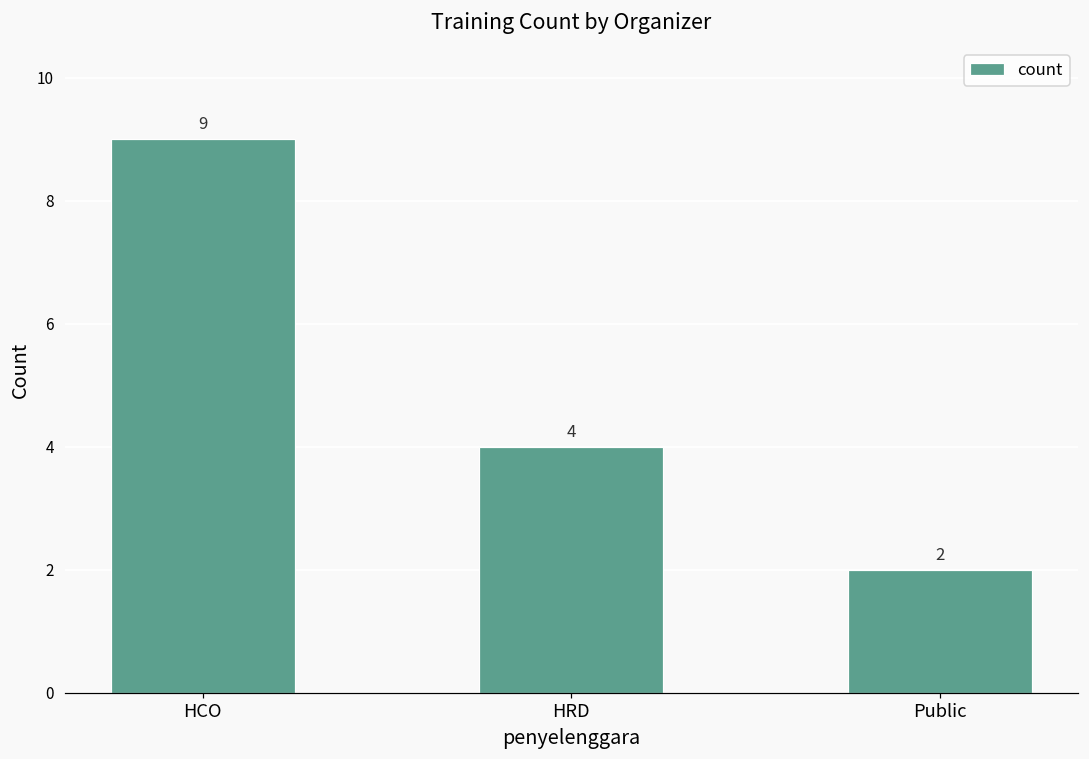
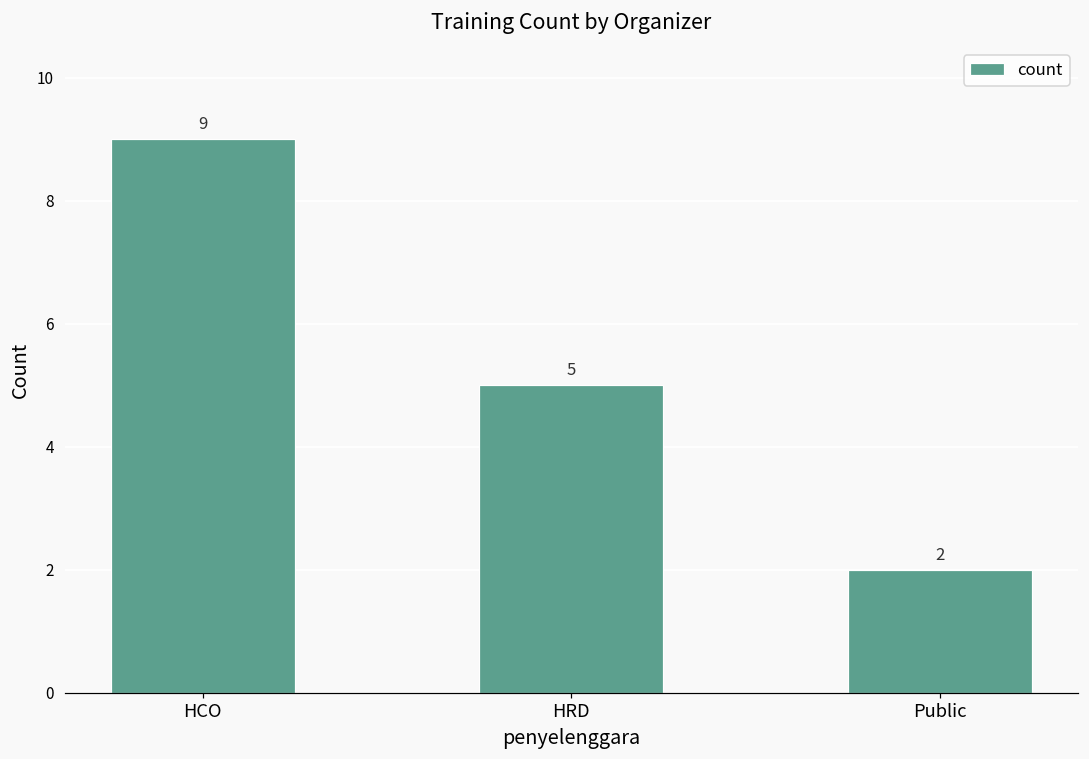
HRD: 4 -> 5
